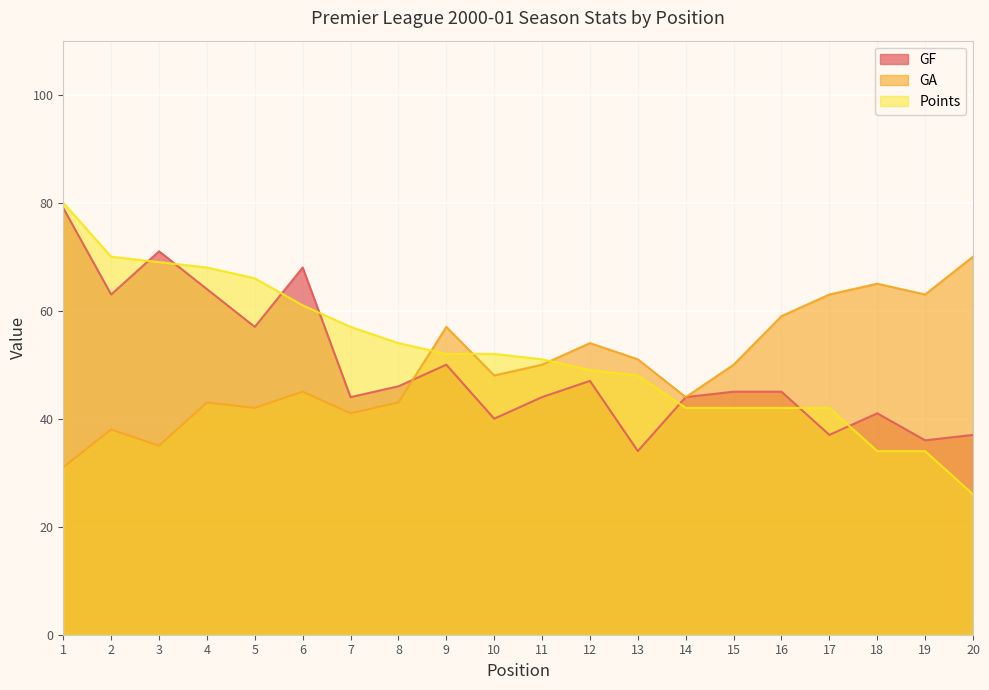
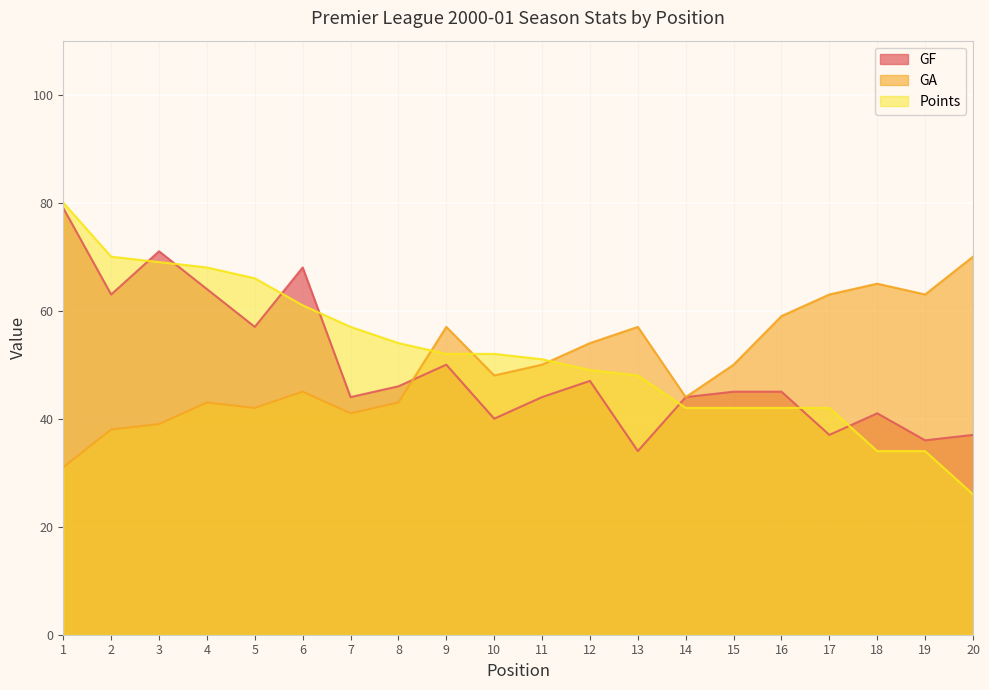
GA, 3: 35 -> 39
GA, 13: 51 -> 57
